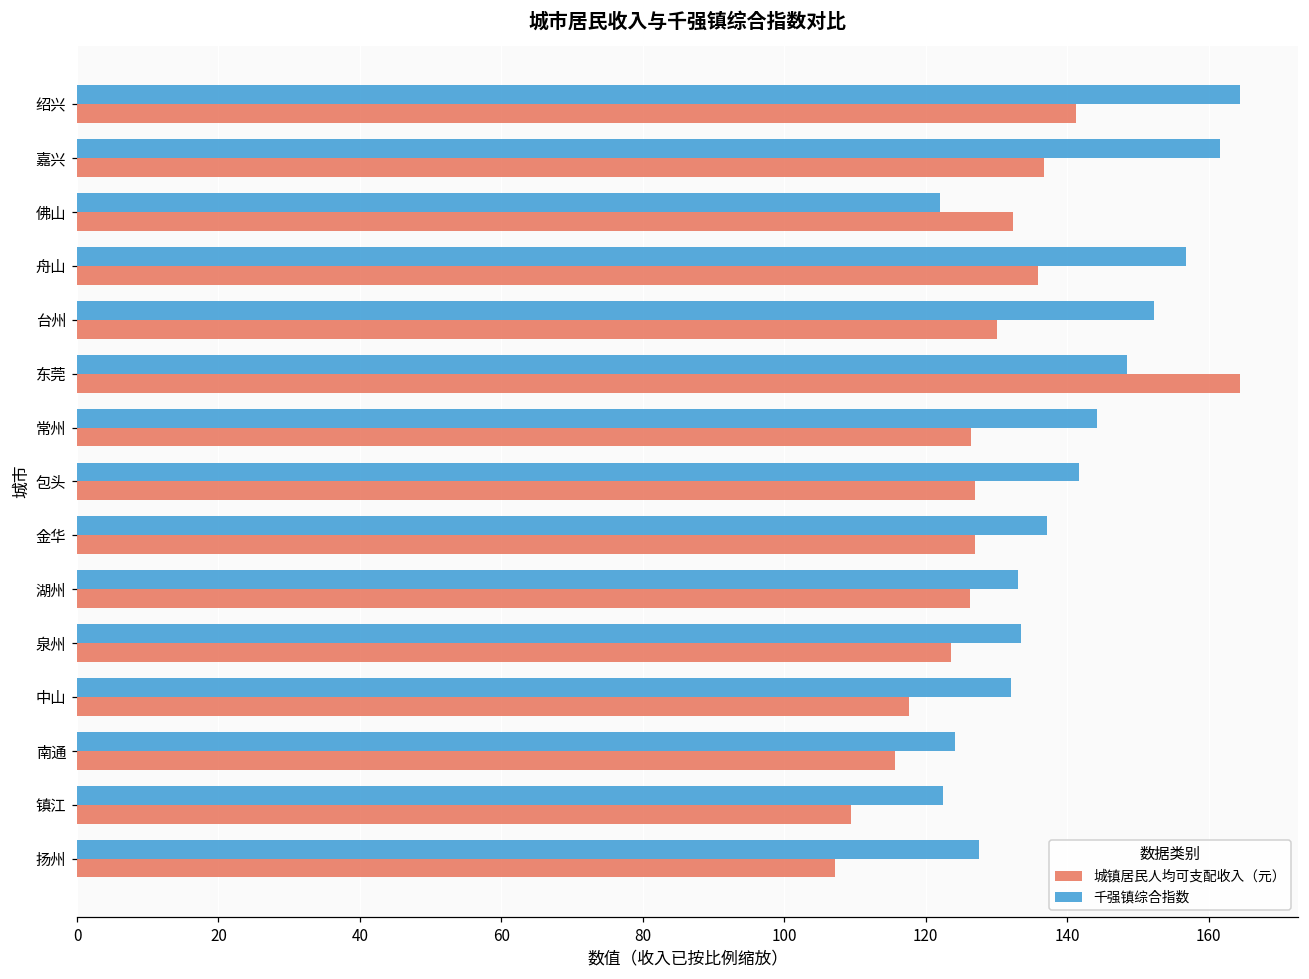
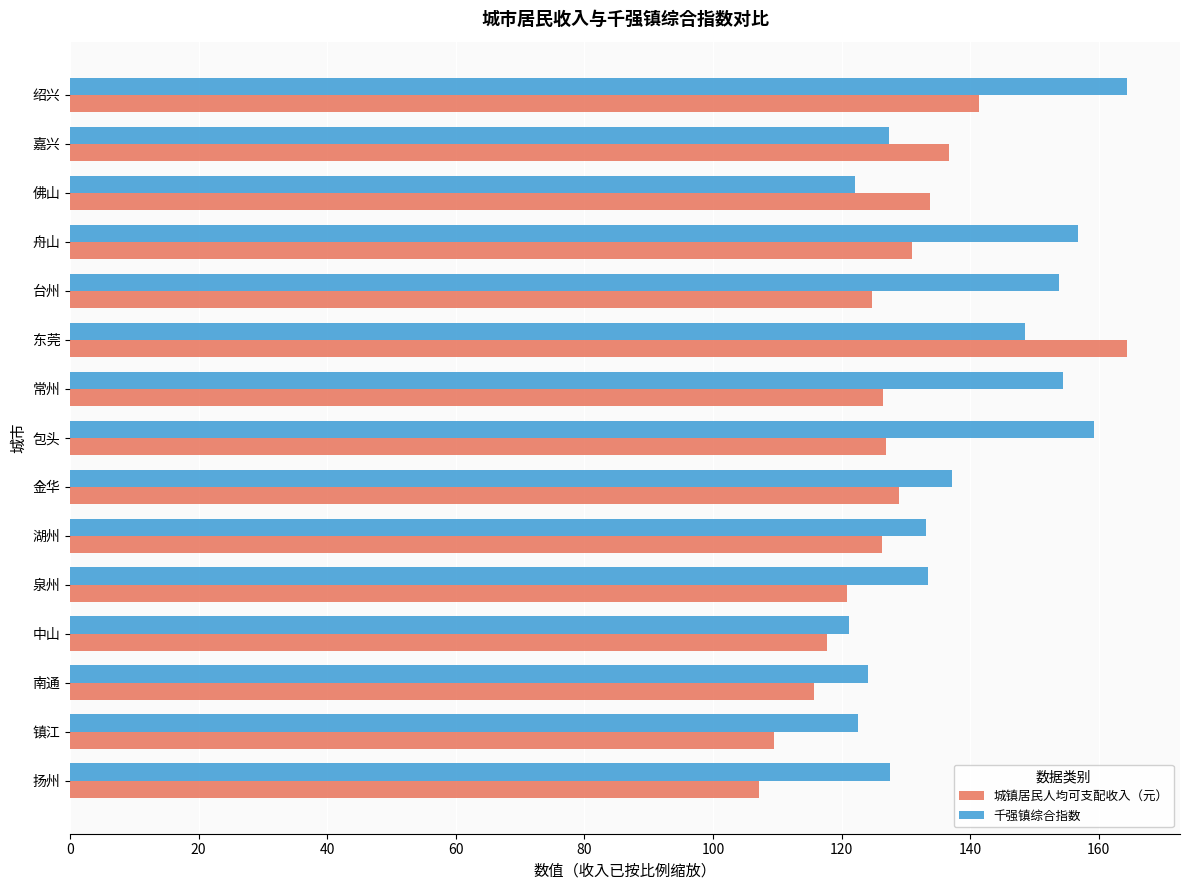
千强镇综合指数, 嘉兴: 162 -> 127
城镇居民人均可支配收入（元）, 佛山: 132 -> 134
城镇居民人均可支配收入（元）, 舟山: 136 -> 131
千强镇综合指数, 台州: 152 -> 154
城镇居民人均可支配收入（元）, 台州: 130 -> 125
千强镇综合指数, 常州: 144 -> 154
千强镇综合指数, 包头: 142 -> 159
城镇居民人均可支配收入（元）, 金华: 127 -> 129
城镇居民人均可支配收入（元）, 泉州: 124 -> 121
千强镇综合指数, 中山: 132 -> 121
